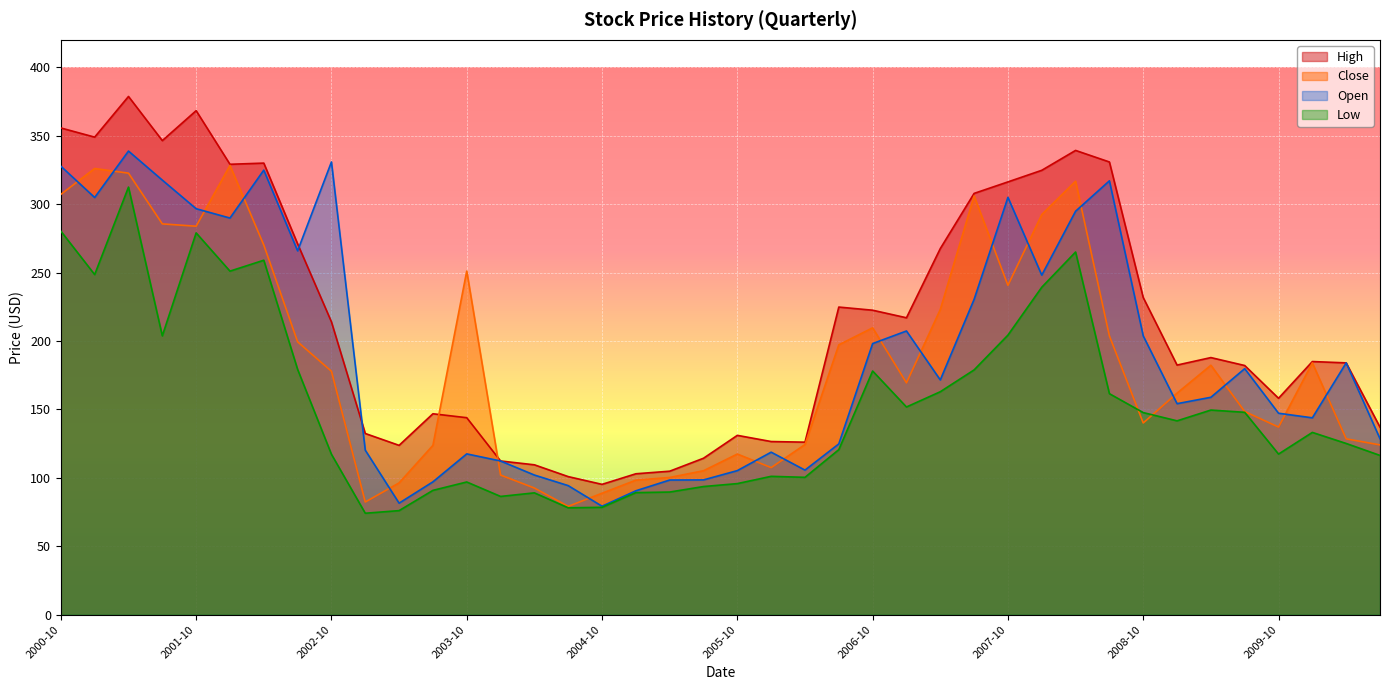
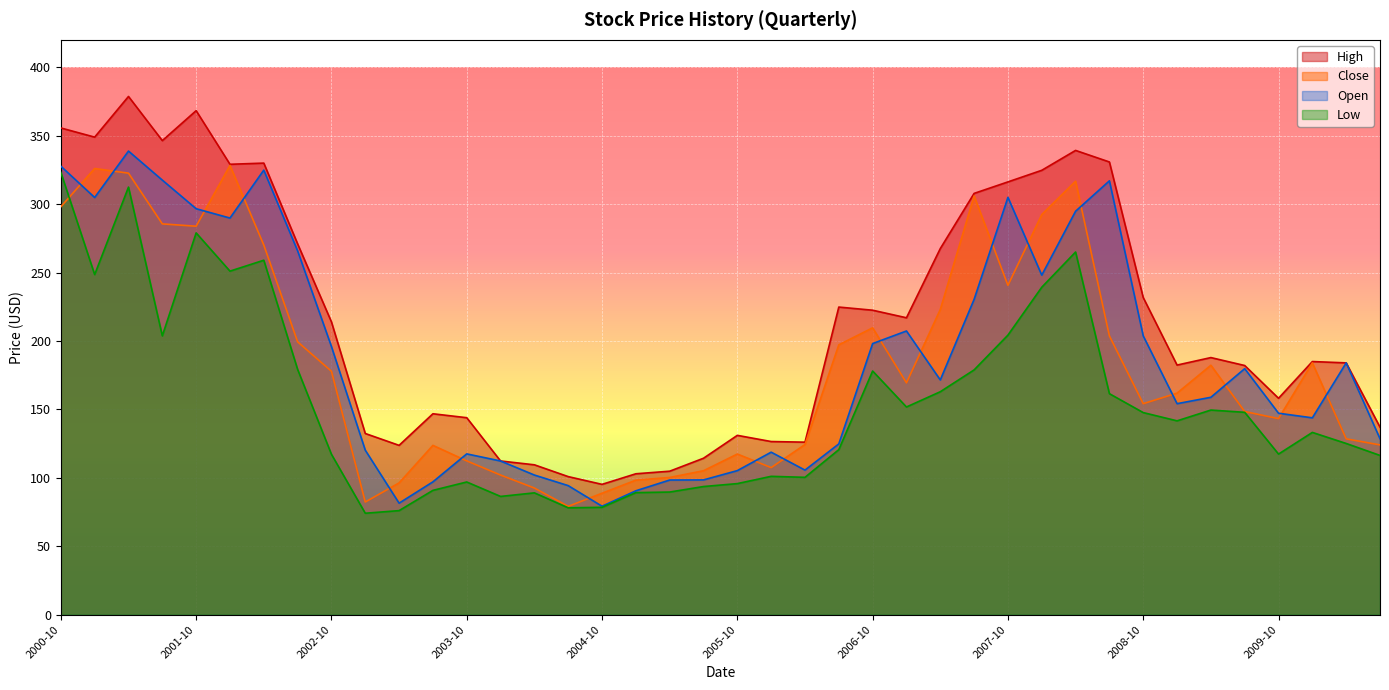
Close, 2000-10: 307 -> 298
Low, 2000-10: 280 -> 323
Open, 2002-10: 331 -> 196
Close, 2003-10: 251 -> 112
Close, 2008-10: 140 -> 154
Close, 2009-10: 137 -> 143
